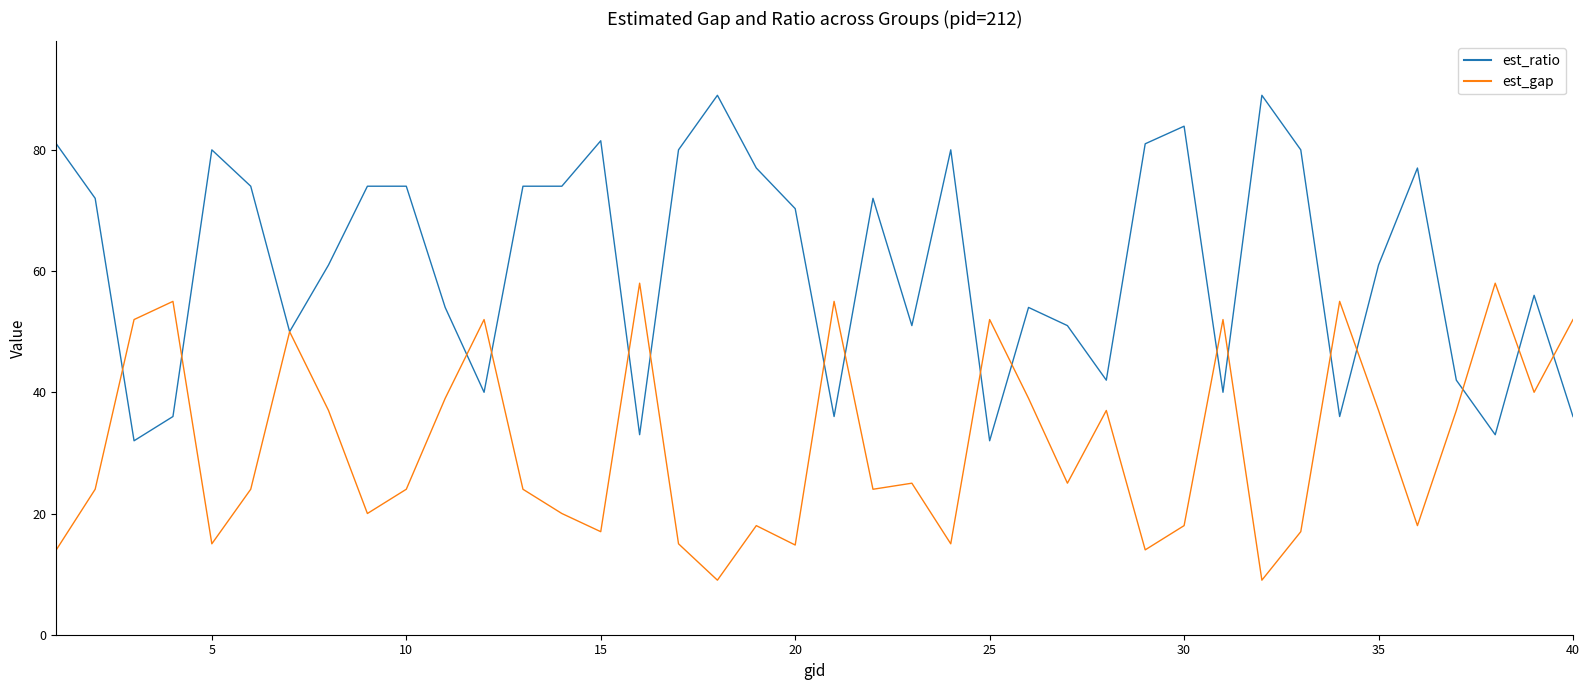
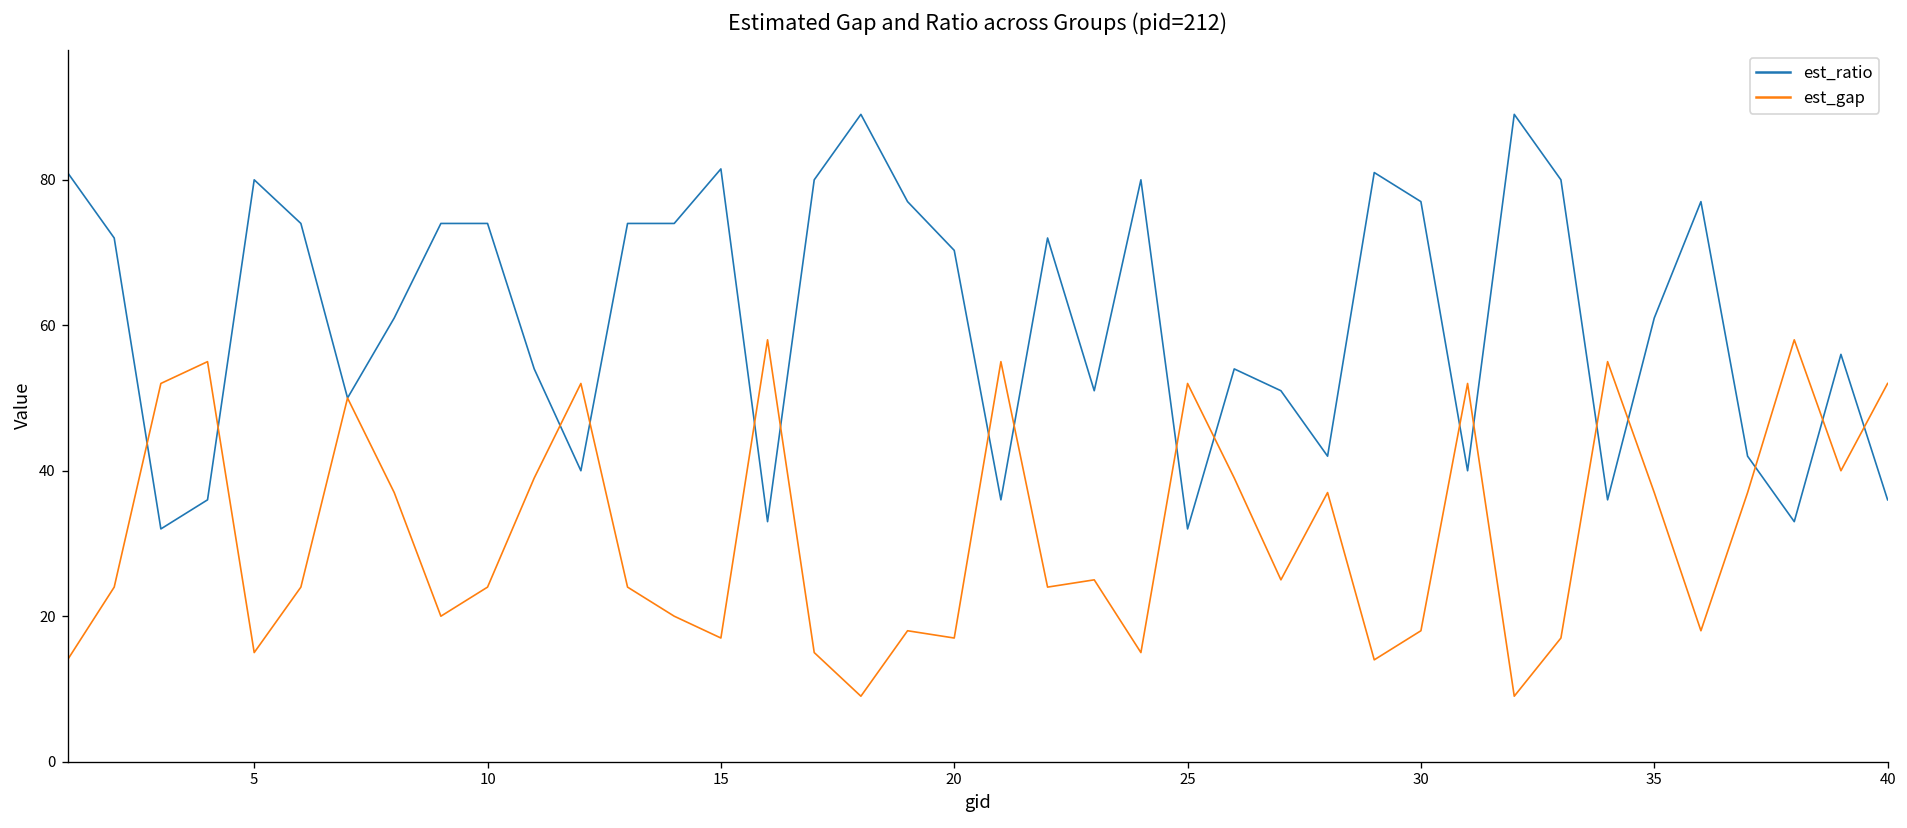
est_gap, 20: 15 -> 17
est_ratio, 30: 84 -> 77
